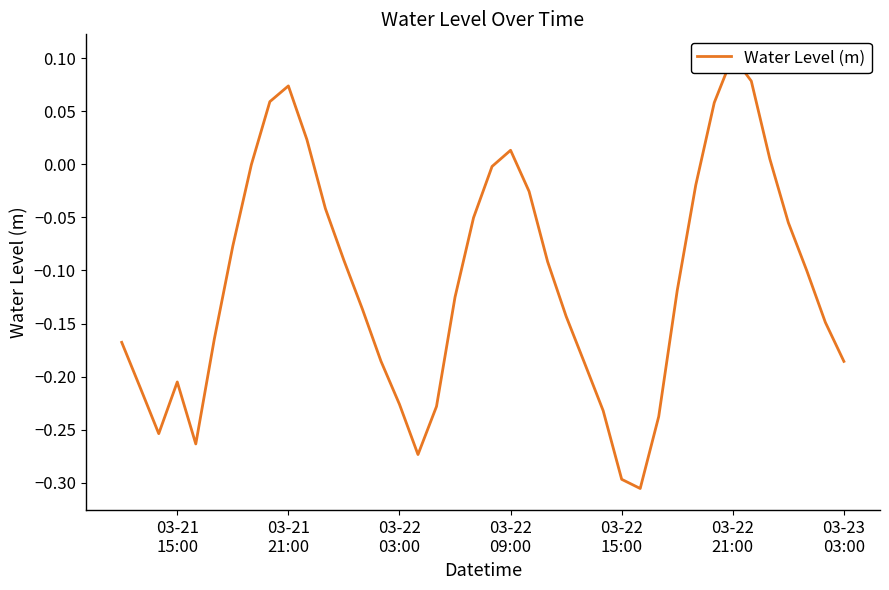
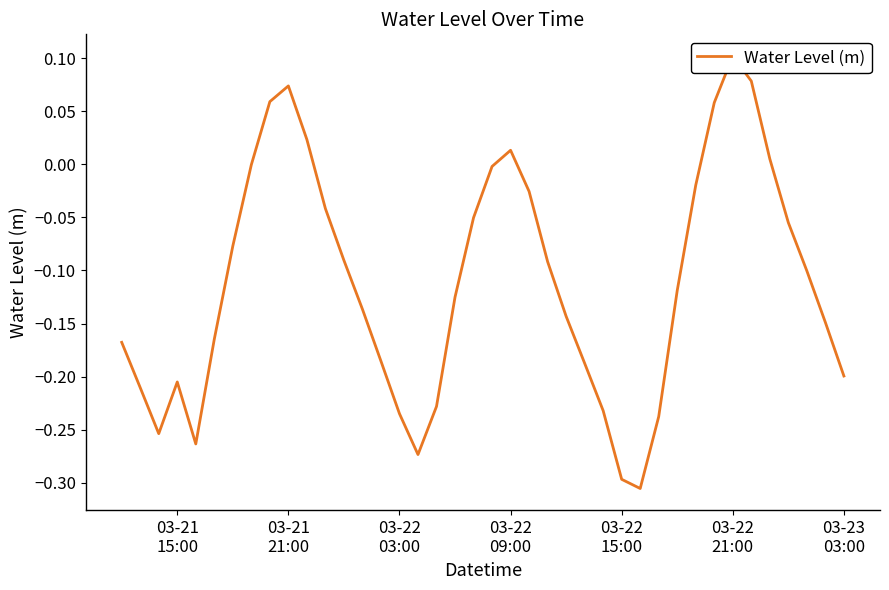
03-22 03:00: -0.226 -> -0.235
03-23 03:00: -0.186 -> -0.199
